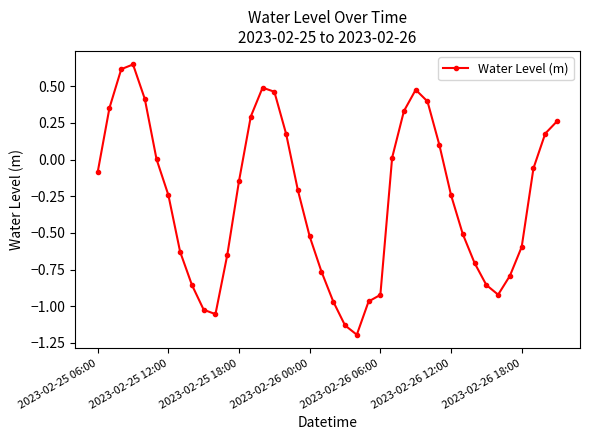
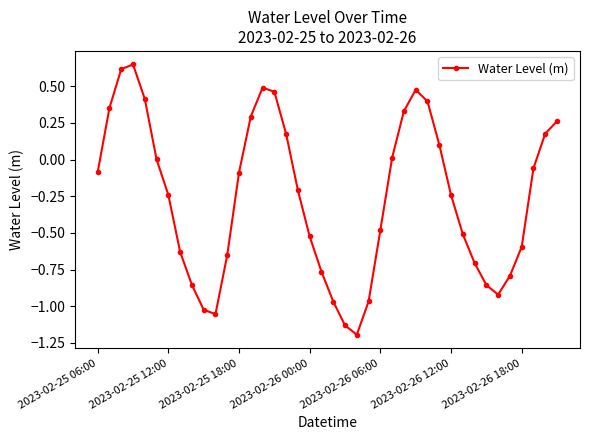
2023-02-25 18:00: -0.15 -> -0.09
2023-02-26 06:00: -0.92 -> -0.48
